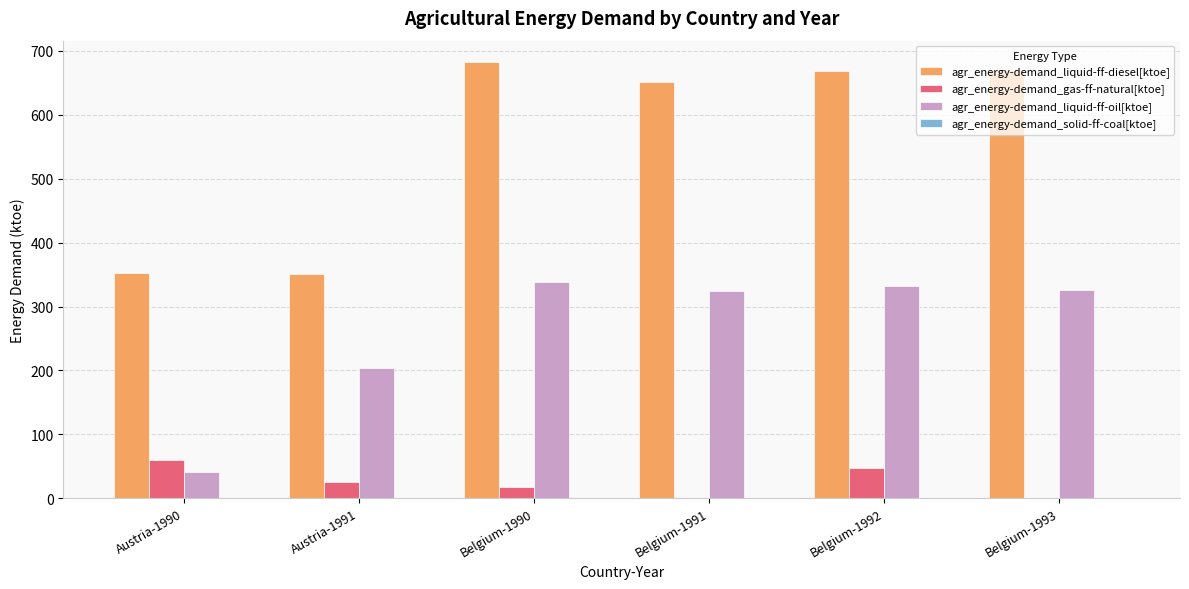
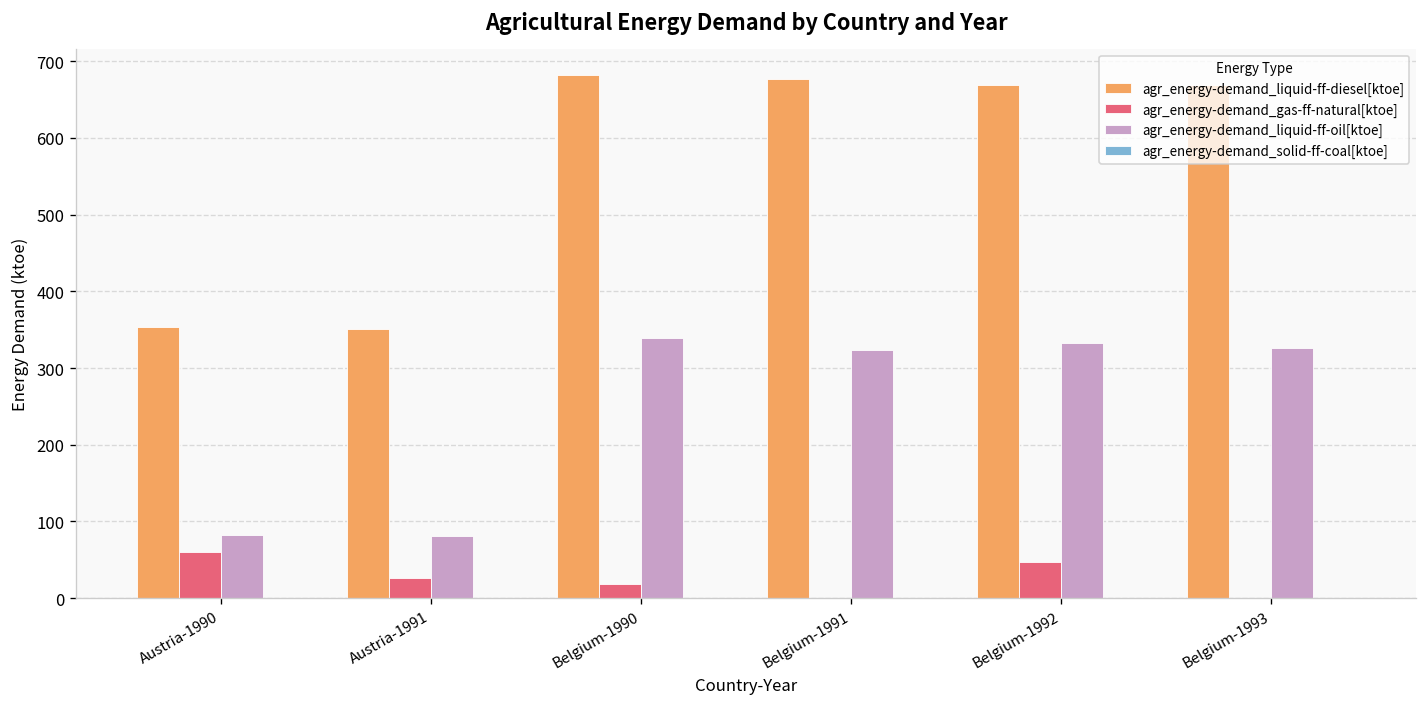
agr_energy-demand_liquid-ff-oil[ktoe], Austria-1990: 40 -> 80
agr_energy-demand_liquid-ff-oil[ktoe], Austria-1991: 200 -> 80
agr_energy-demand_liquid-ff-diesel[ktoe], Belgium-1991: 650 -> 680
